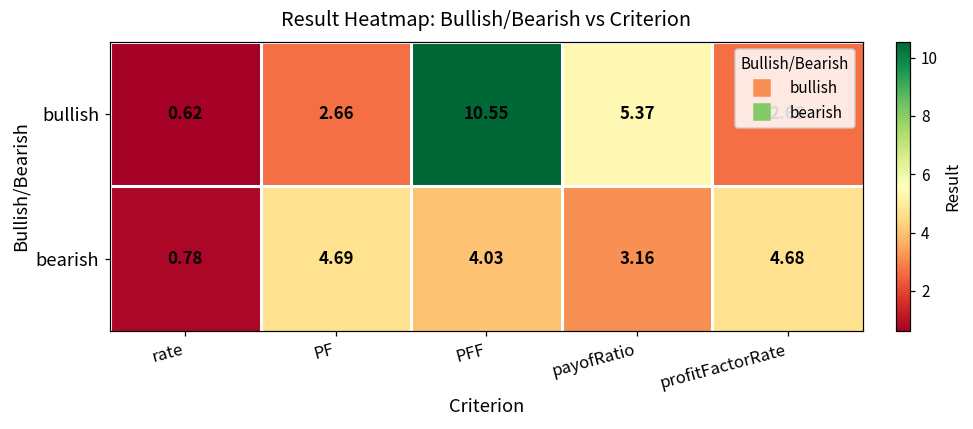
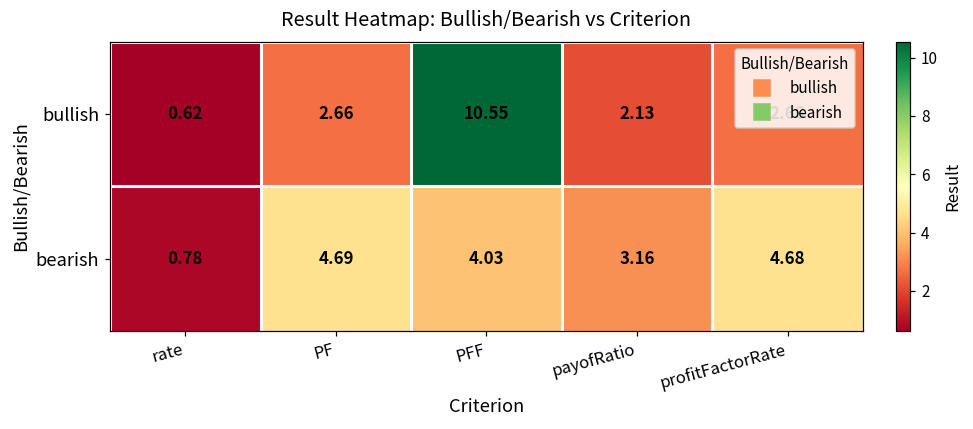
bullish, payofRatio: 5.37 -> 2.13
